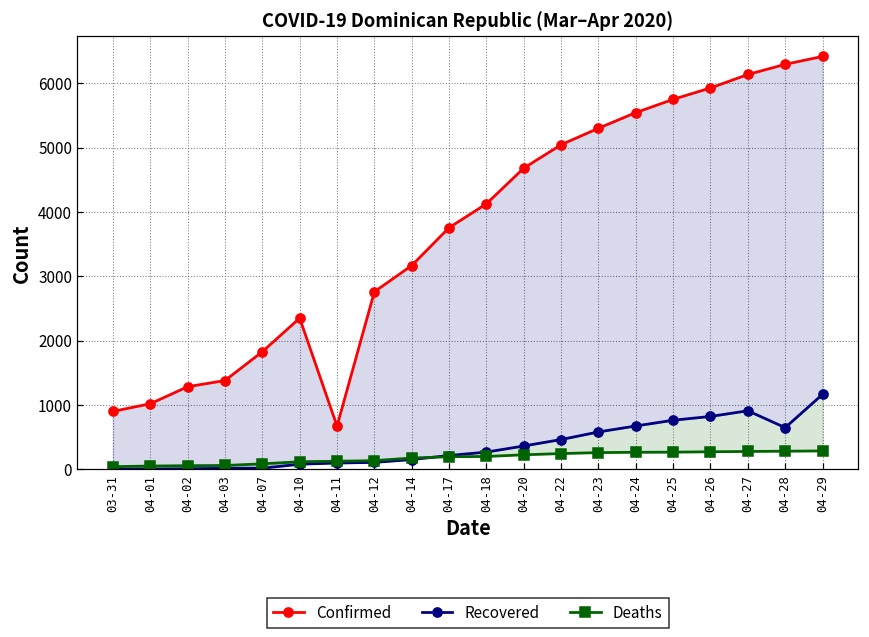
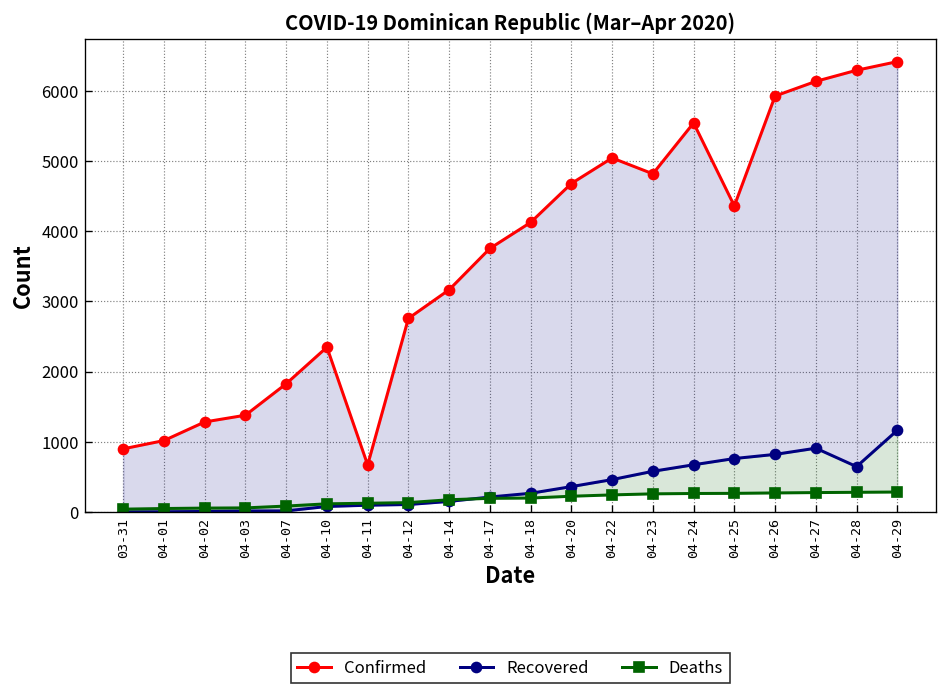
Confirmed, 04-23: 5300 -> 4800
Confirmed, 04-25: 5700 -> 4400
